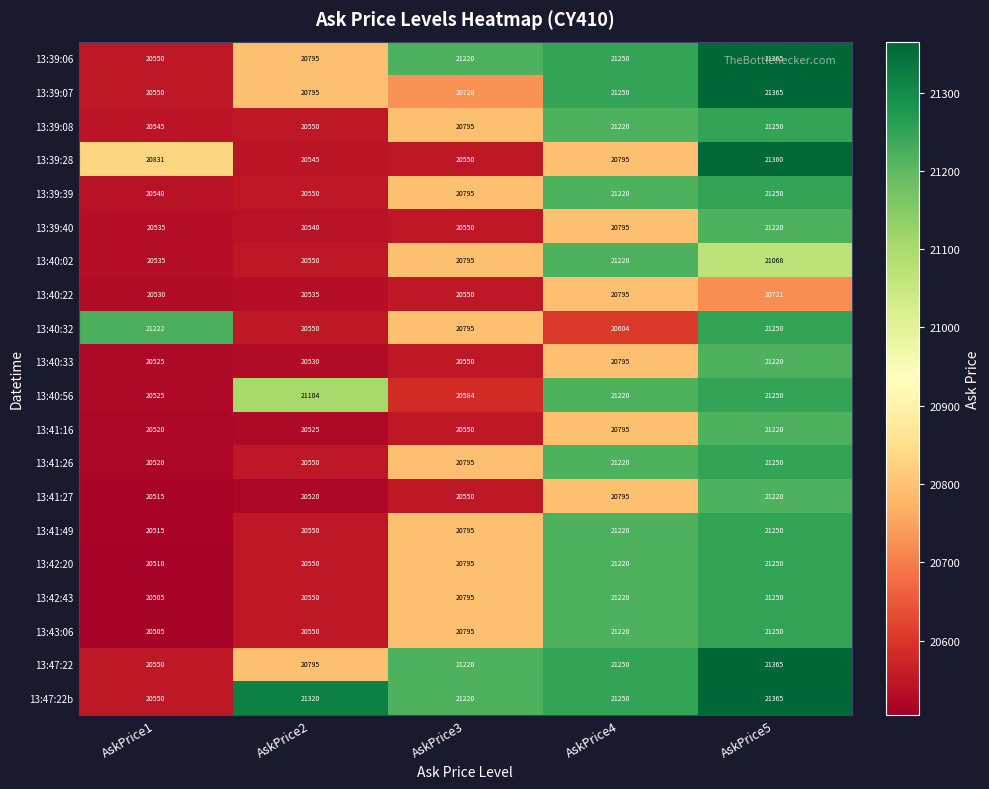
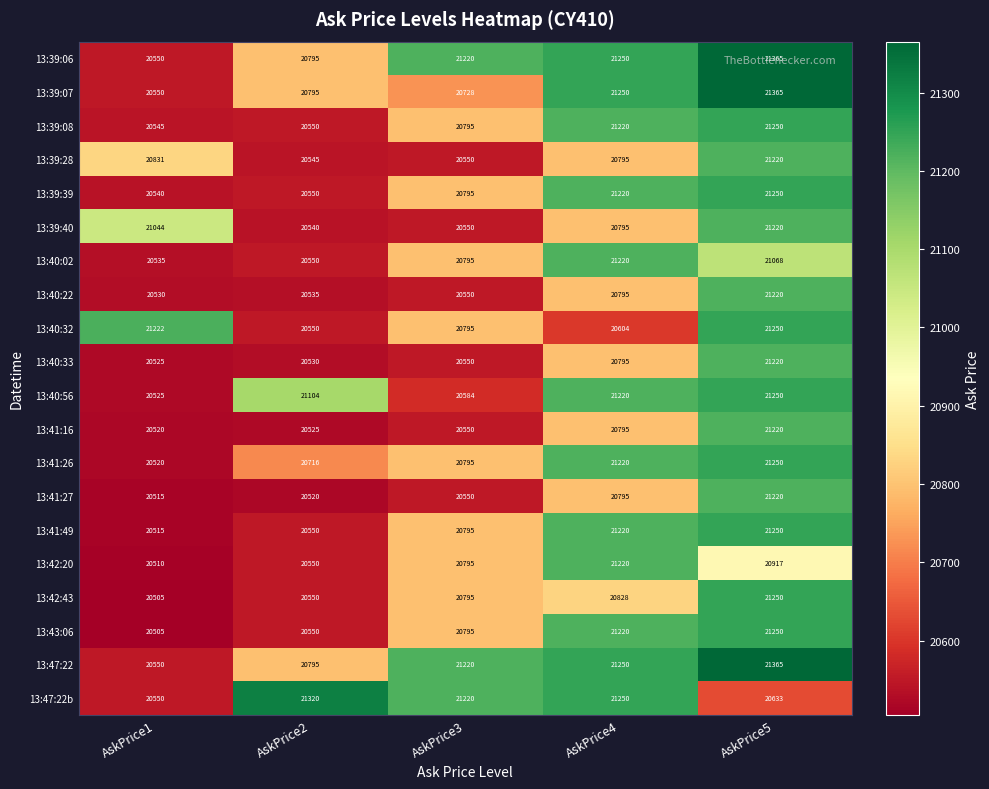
13:39:28, AskPrice5: 21360 -> 21220
13:39:40, AskPrice1: 20535 -> 21044
13:40:22, AskPrice5: 20721 -> 21220
13:41:26, AskPrice2: 20550 -> 20716
13:42:20, AskPrice5: 21250 -> 20917
13:42:43, AskPrice4: 21220 -> 20828
13:47:22b, AskPrice5: 21365 -> 20633
